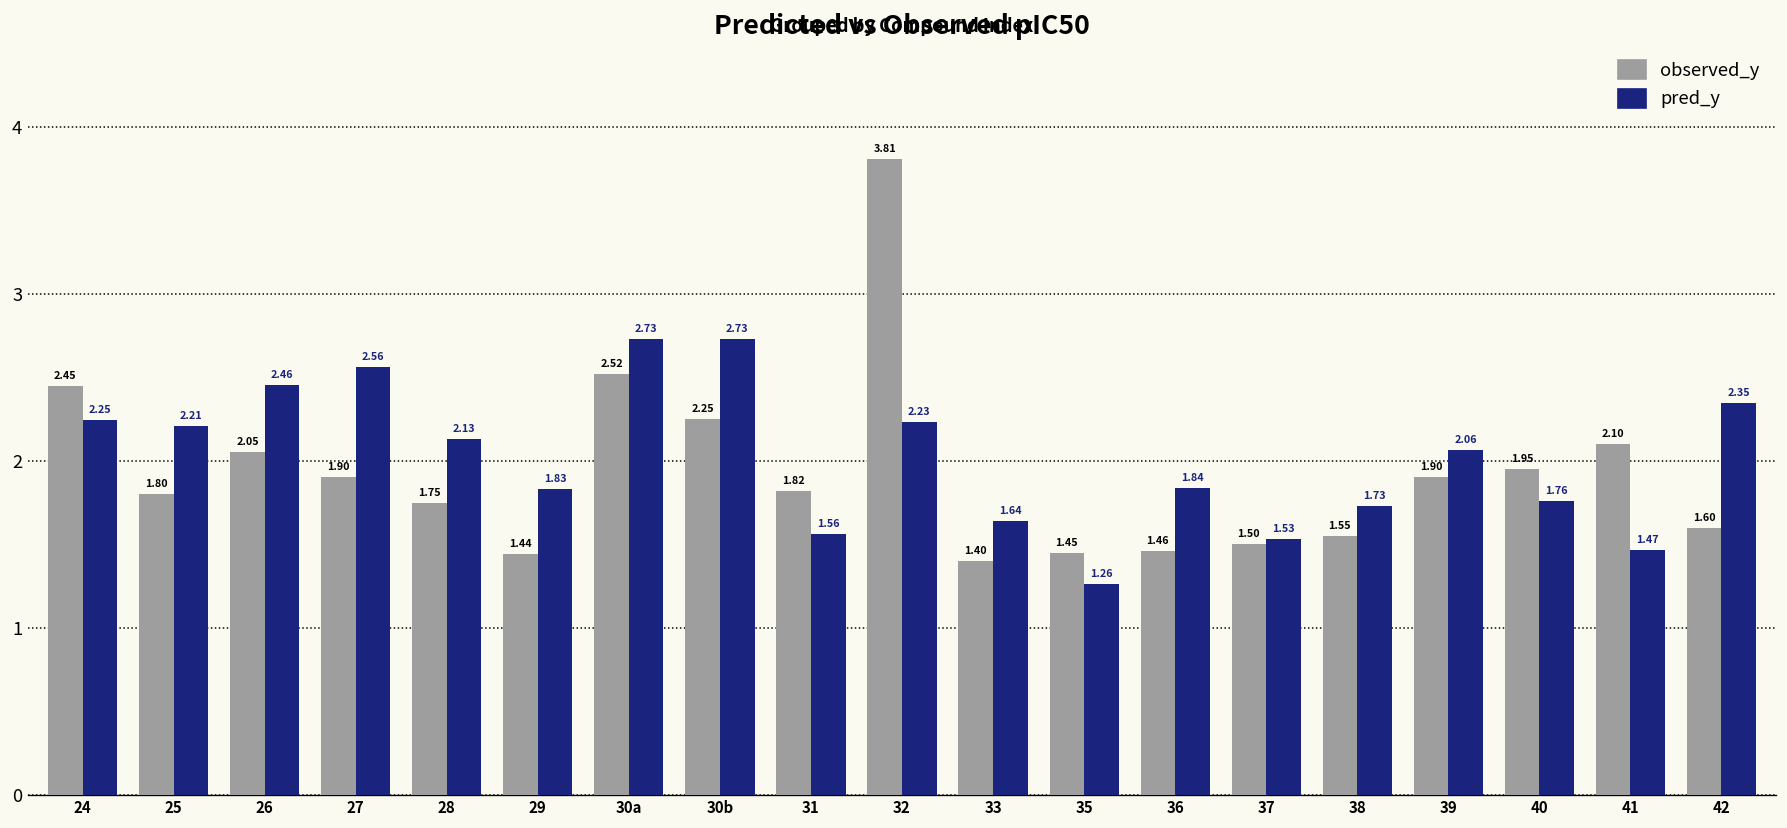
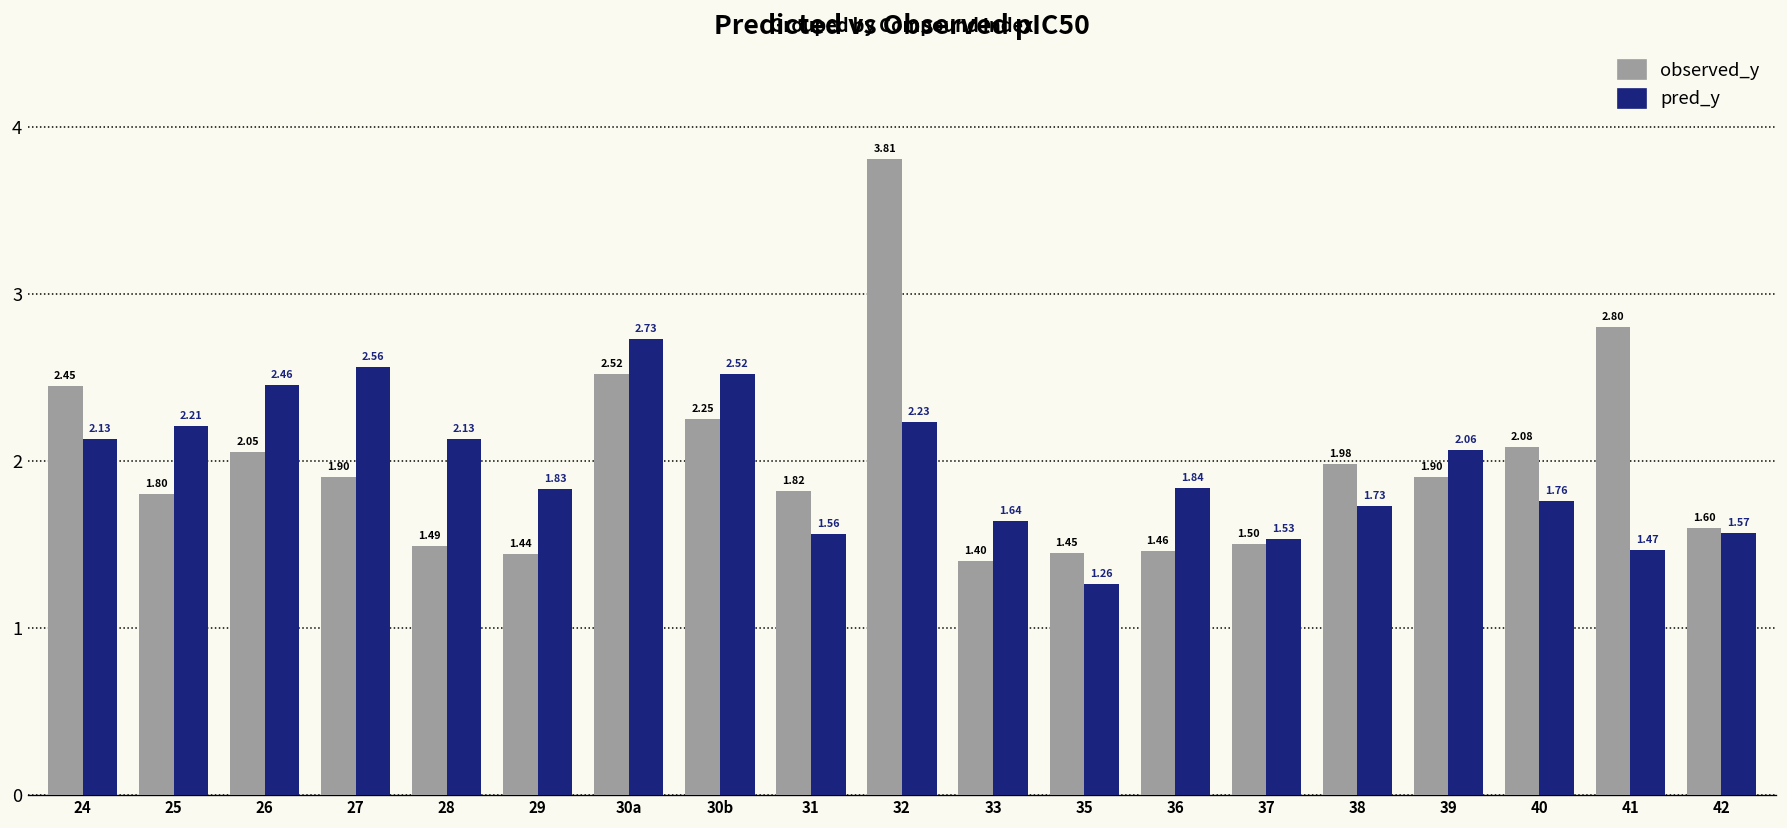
pred_y, 24: 2.25 -> 2.13
observed_y, 28: 1.75 -> 1.49
pred_y, 30b: 2.73 -> 2.52
observed_y, 38: 1.55 -> 1.98
observed_y, 40: 1.95 -> 2.08
observed_y, 41: 2.10 -> 2.80
pred_y, 42: 2.35 -> 1.57
